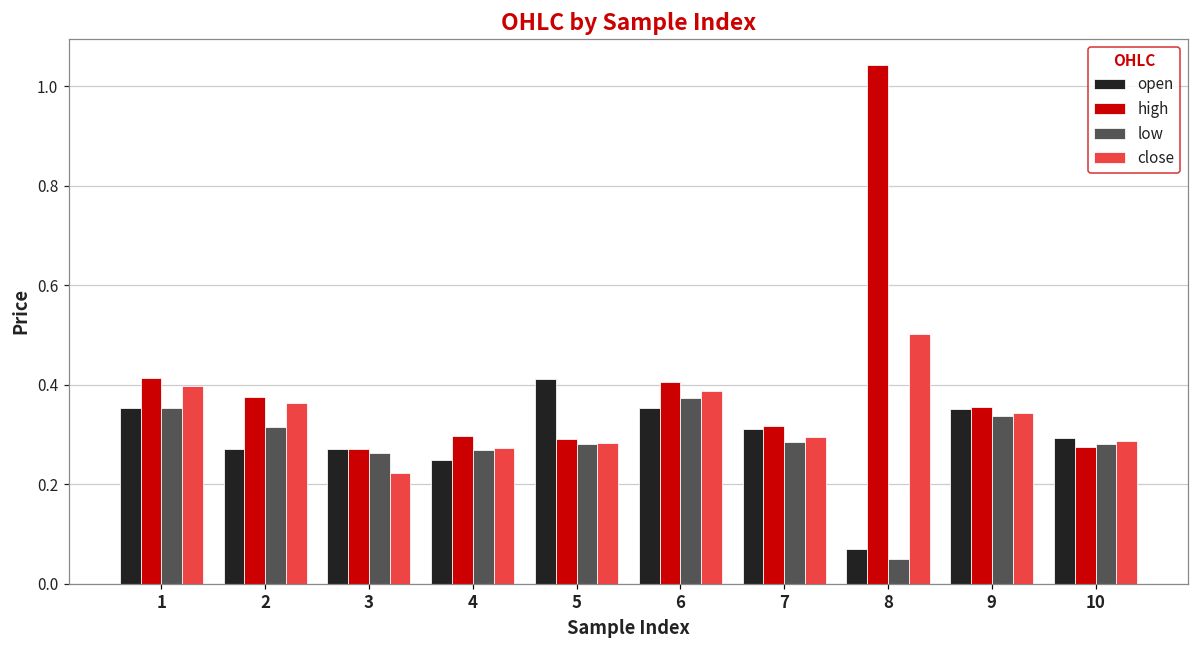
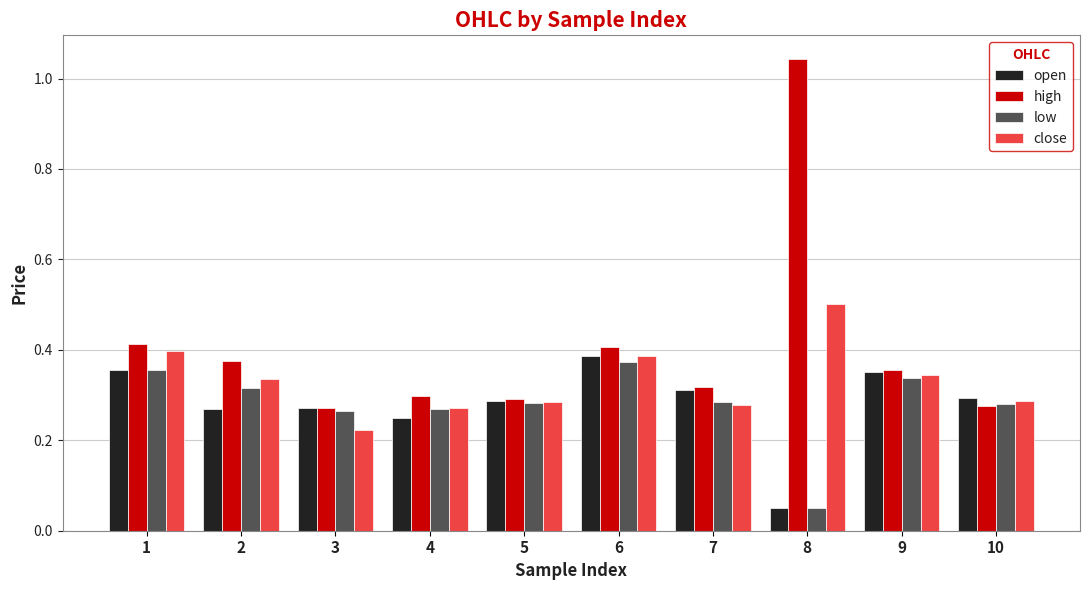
close, 2: 0.36 -> 0.34
open, 5: 0.41 -> 0.29
open, 6: 0.35 -> 0.39
close, 7: 0.30 -> 0.28
open, 8: 0.07 -> 0.05
